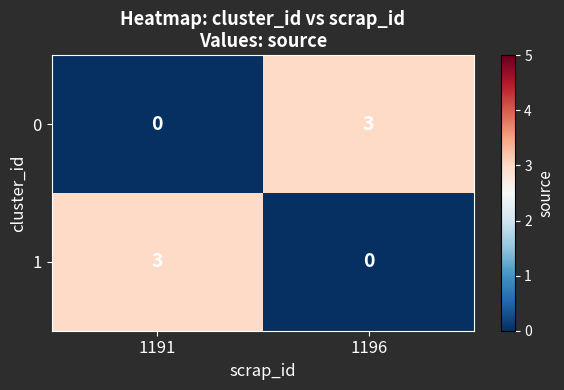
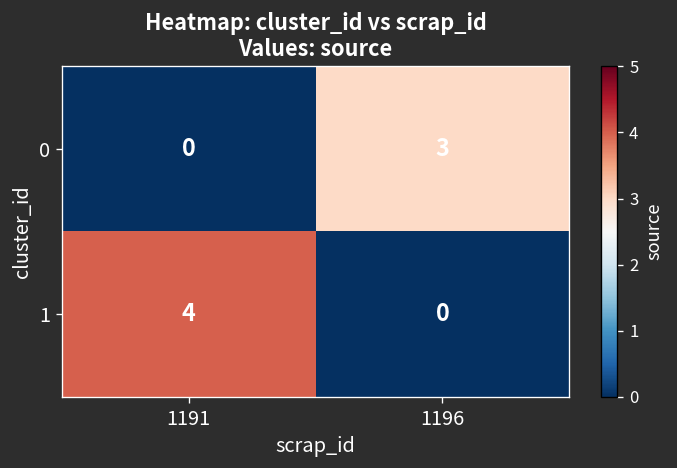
1, 1191: 3 -> 4
